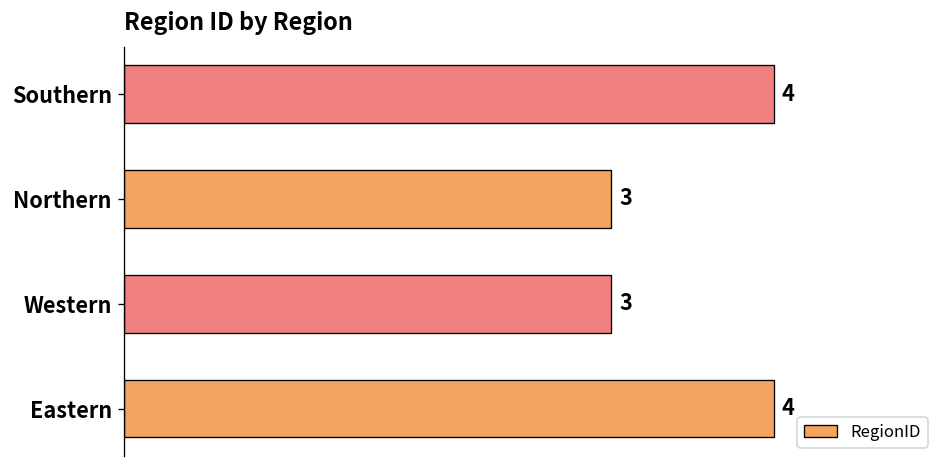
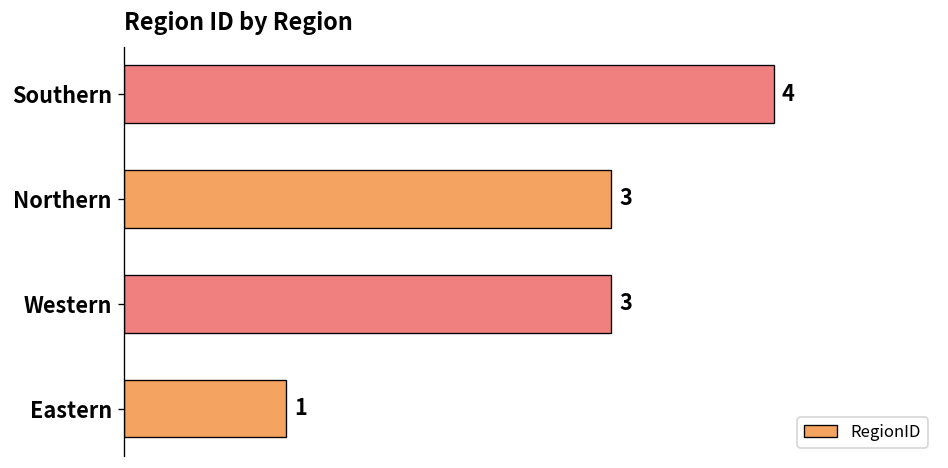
Eastern: 4 -> 1
